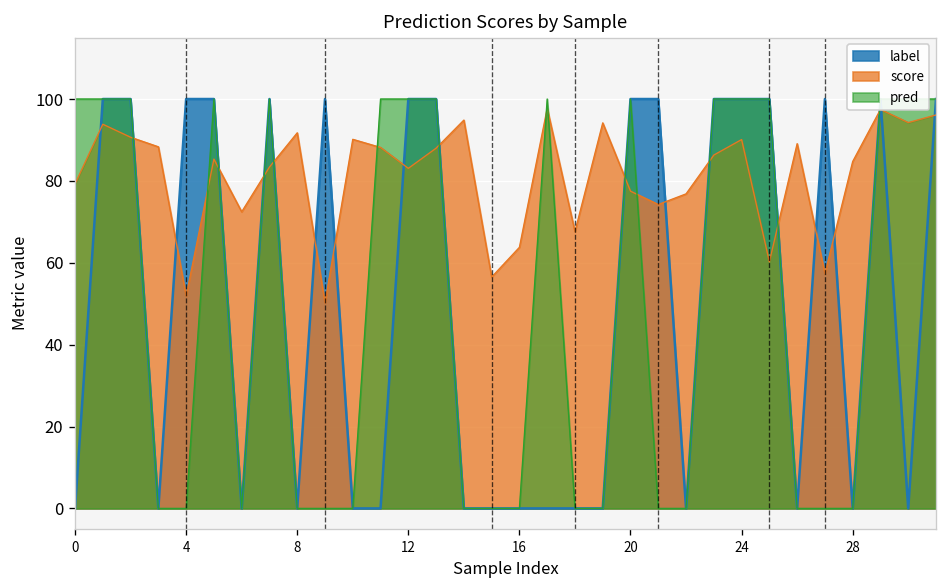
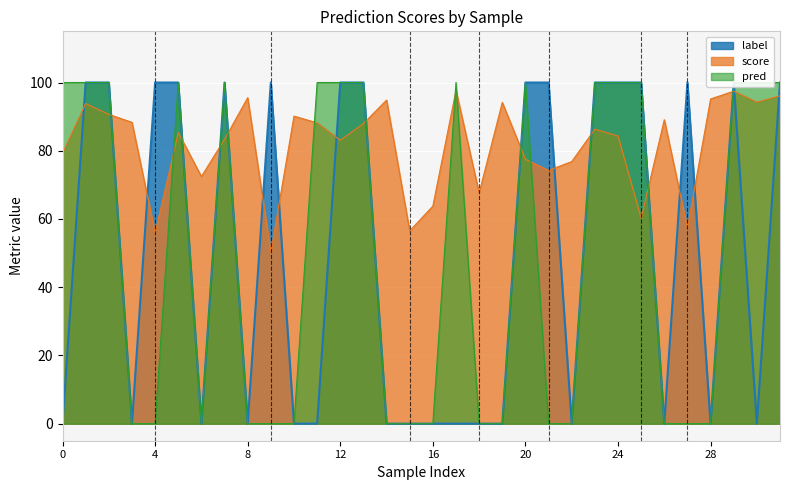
score, 4: 52 -> 56
score, 8: 92 -> 96
score, 24: 90 -> 84
score, 28: 85 -> 95
